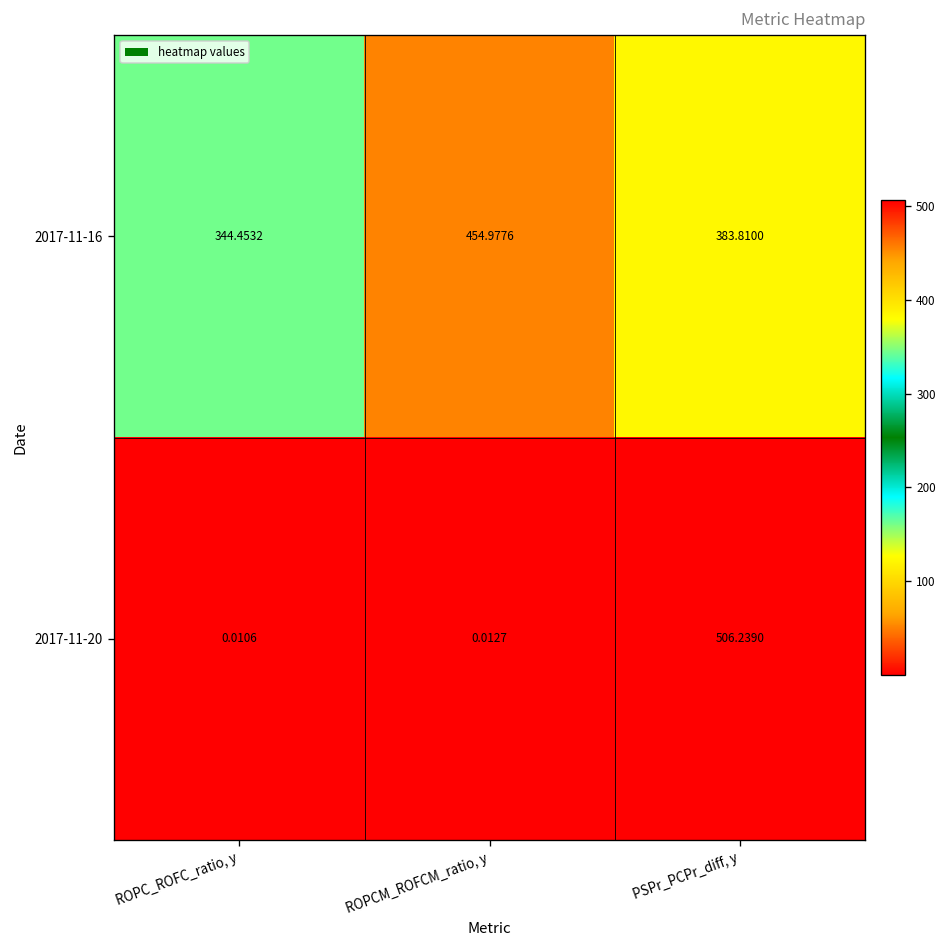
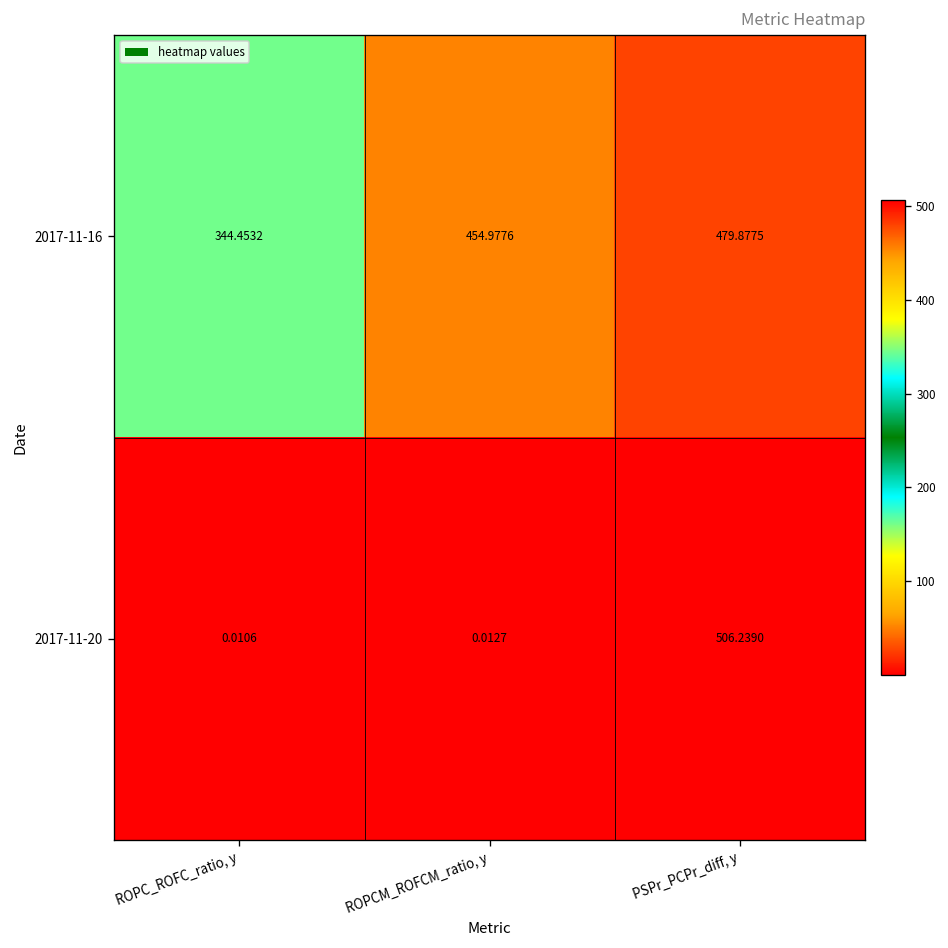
2017-11-16, PSPr_PCPr_diff, y: 383.8100 -> 479.8775
